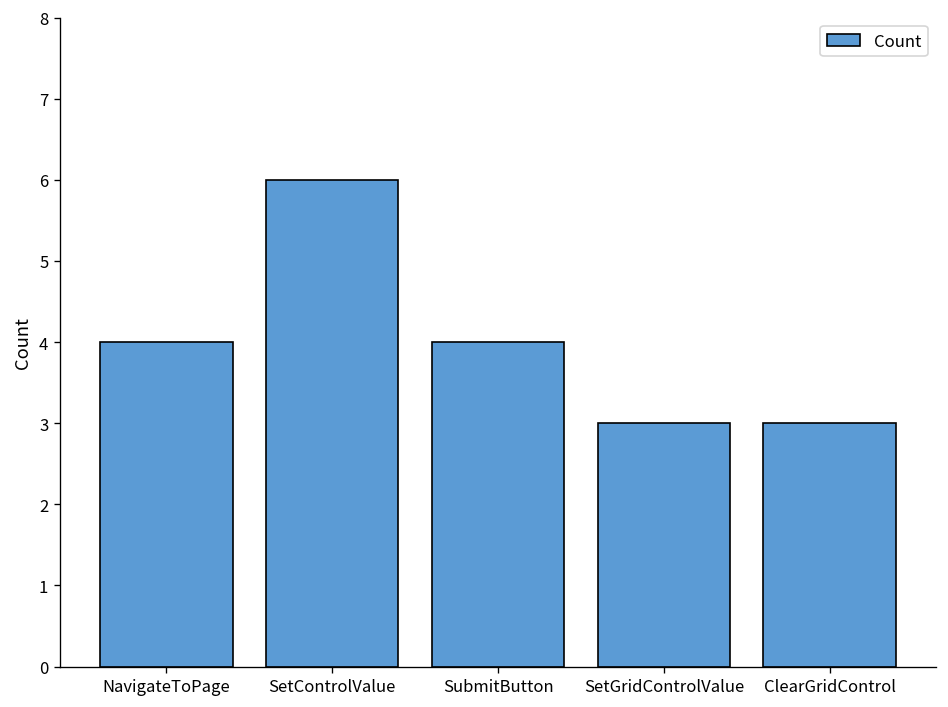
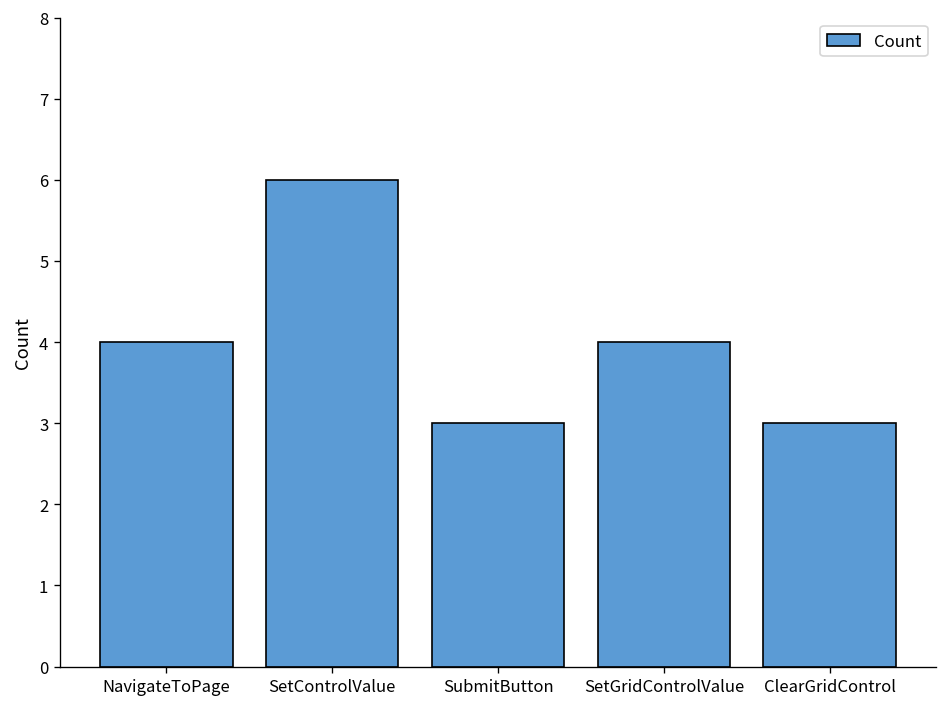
SubmitButton: 4 -> 3
SetGridControlValue: 3 -> 4
